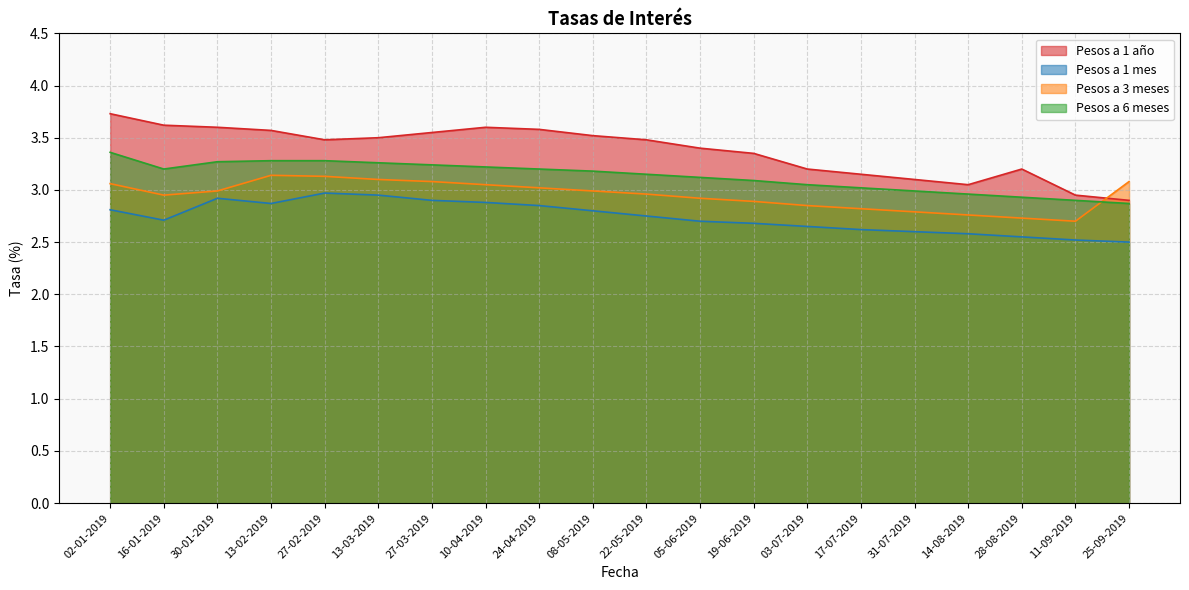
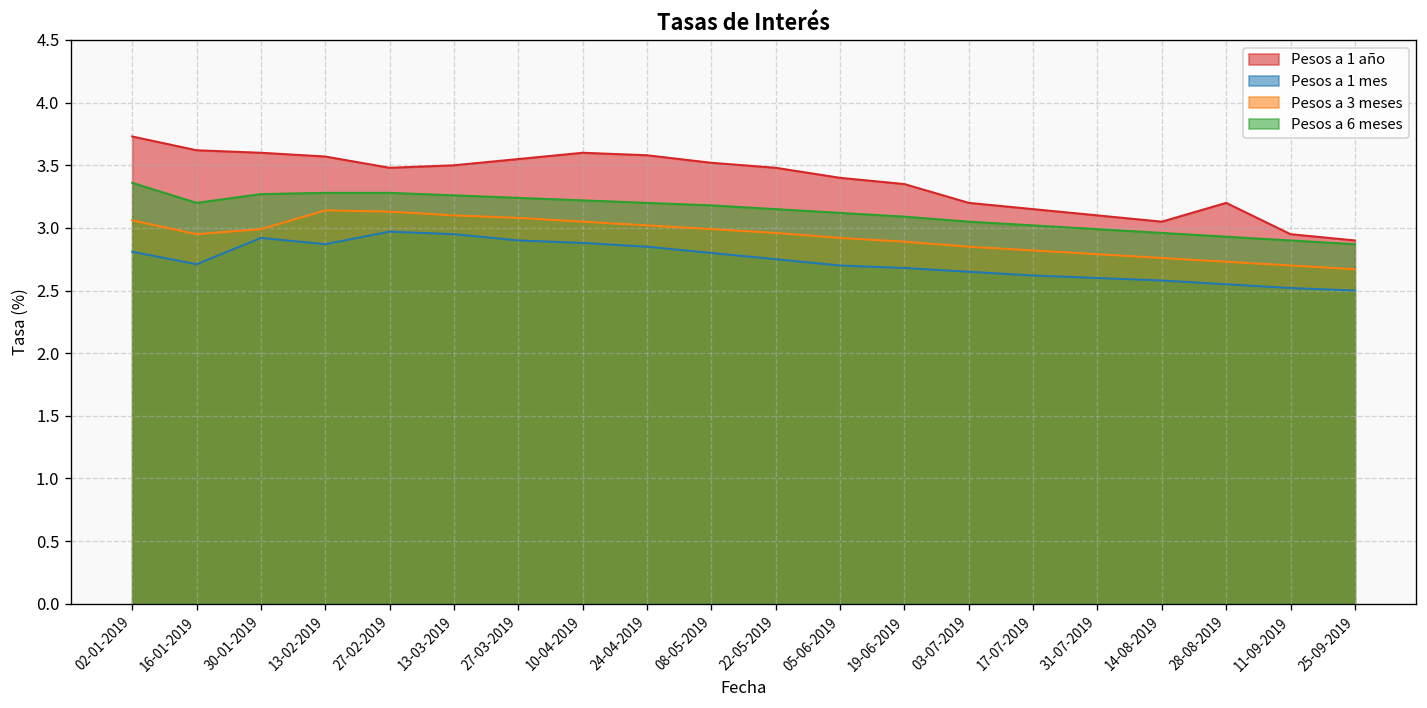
Pesos a 3 meses, 25-09-2019: 3.08 -> 2.67
